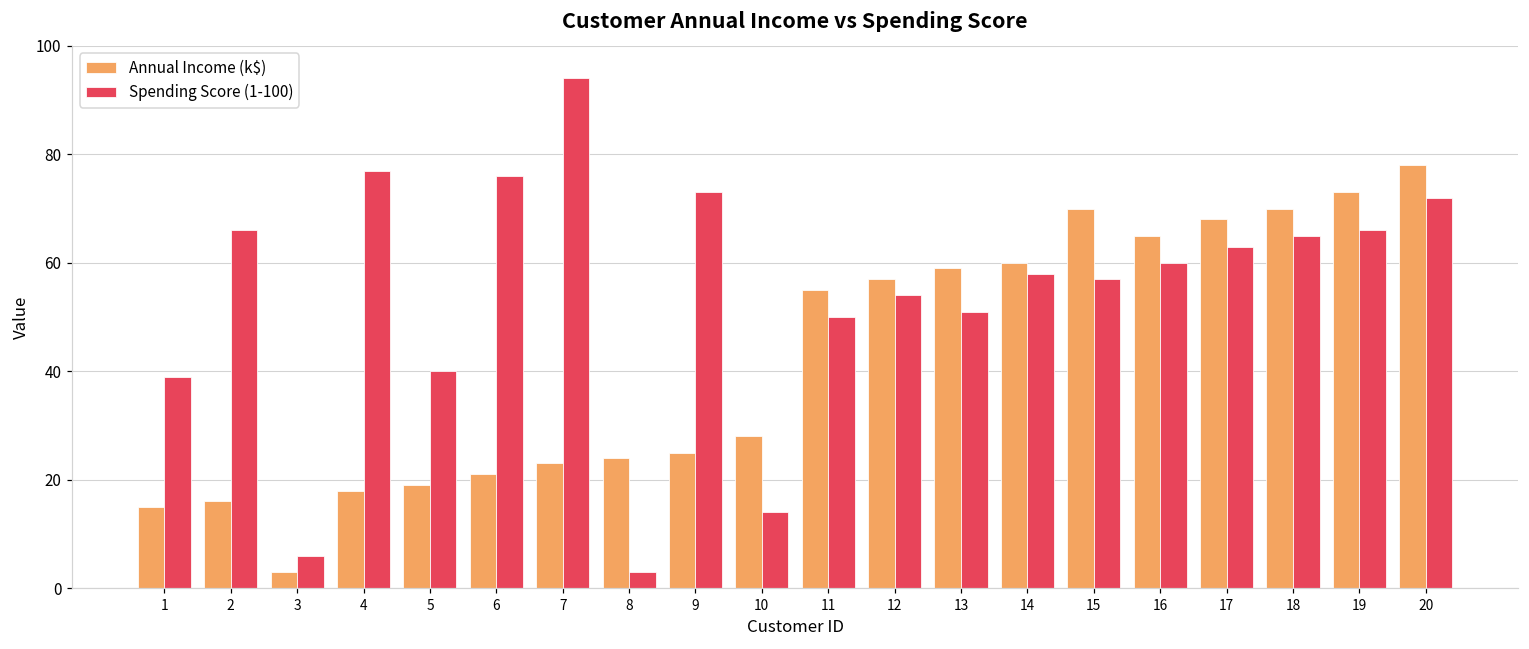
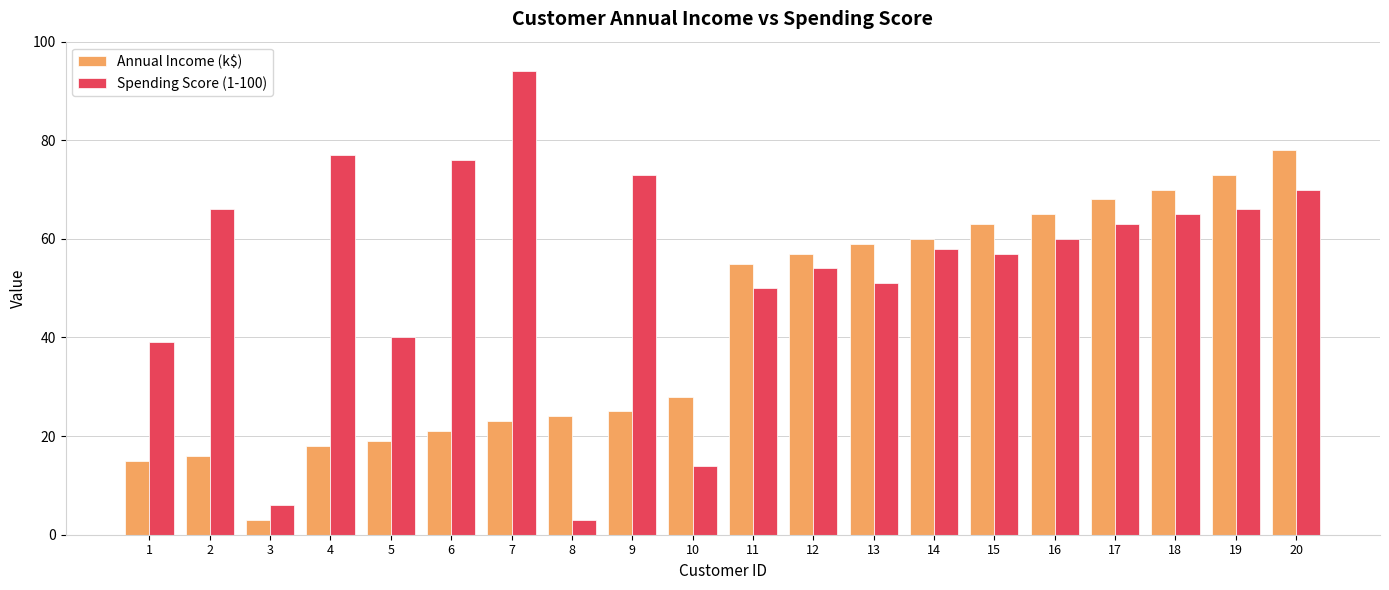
Annual Income (k$), 15: 70 -> 63
Spending Score (1-100), 20: 72 -> 70
